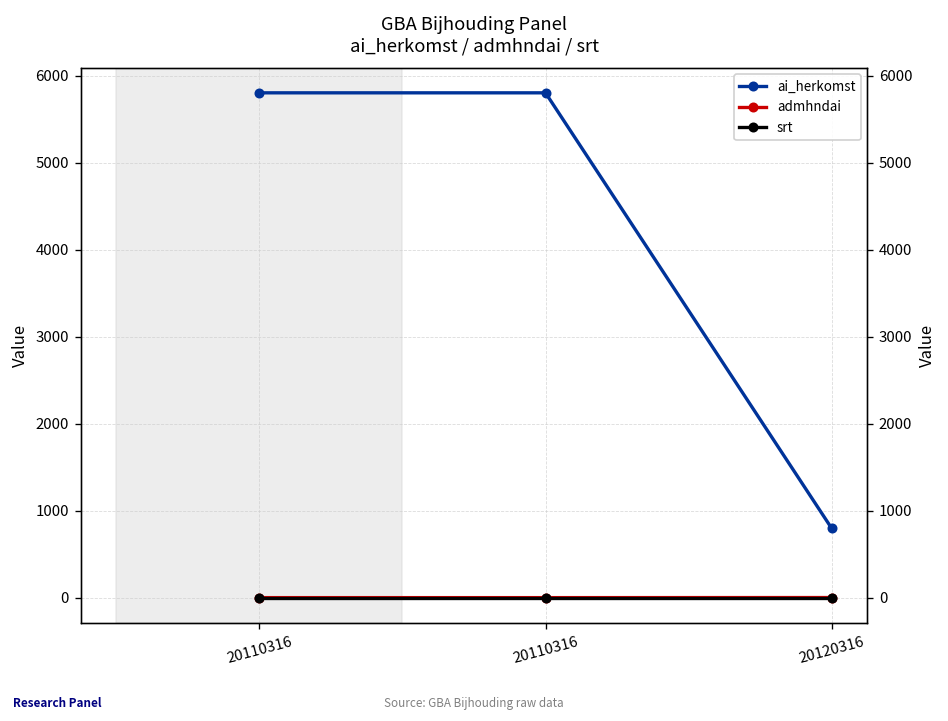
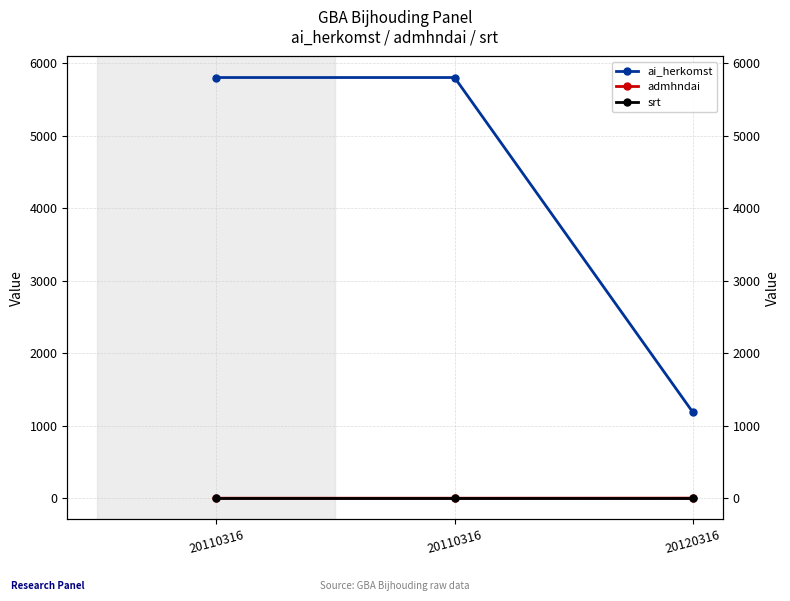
ai_herkomst, 20120316: 800 -> 1200
